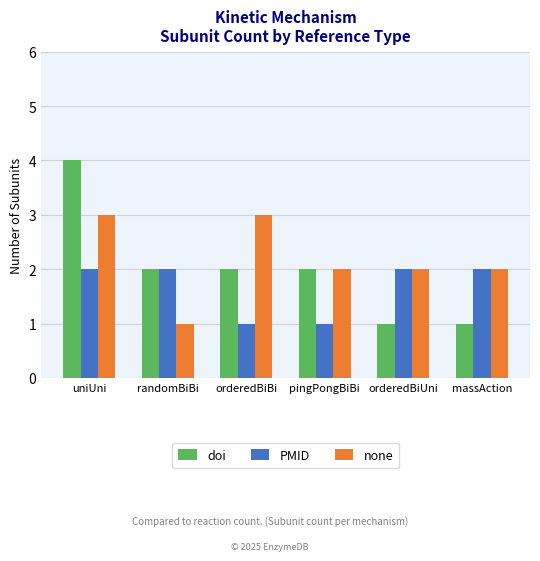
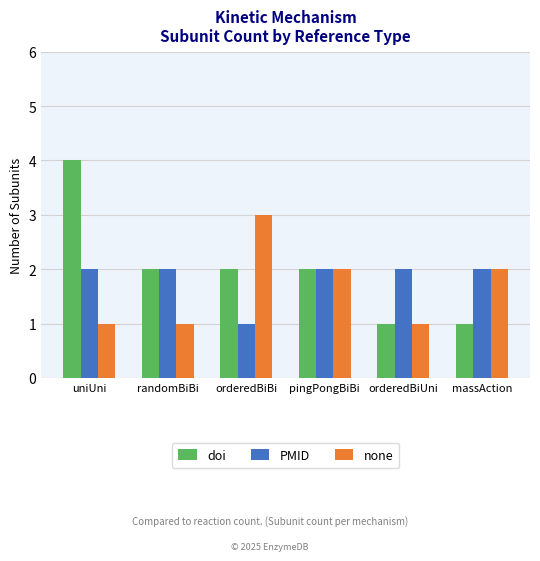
none, uniUni: 3 -> 1
PMID, pingPongBiBi: 1 -> 2
none, orderedBiUni: 2 -> 1
